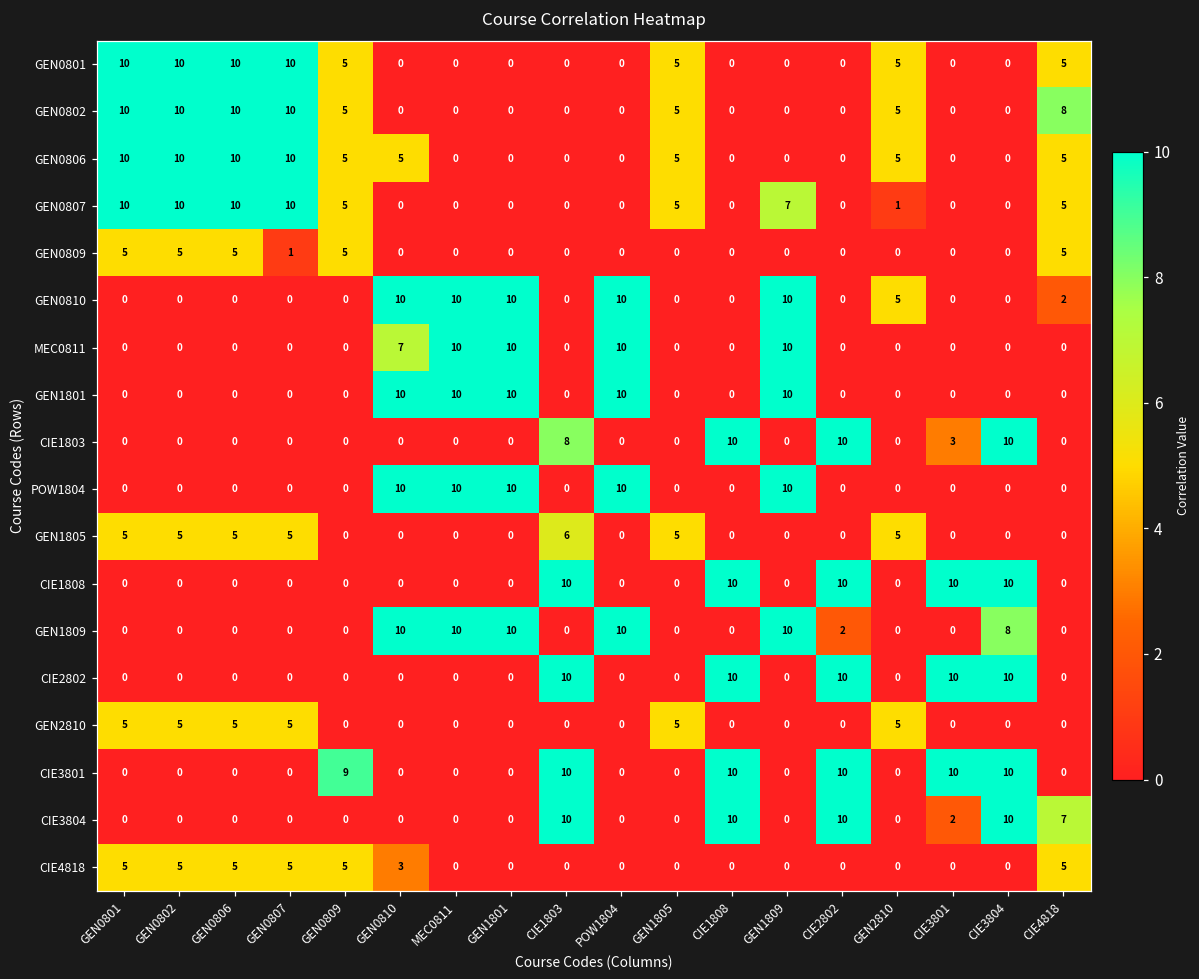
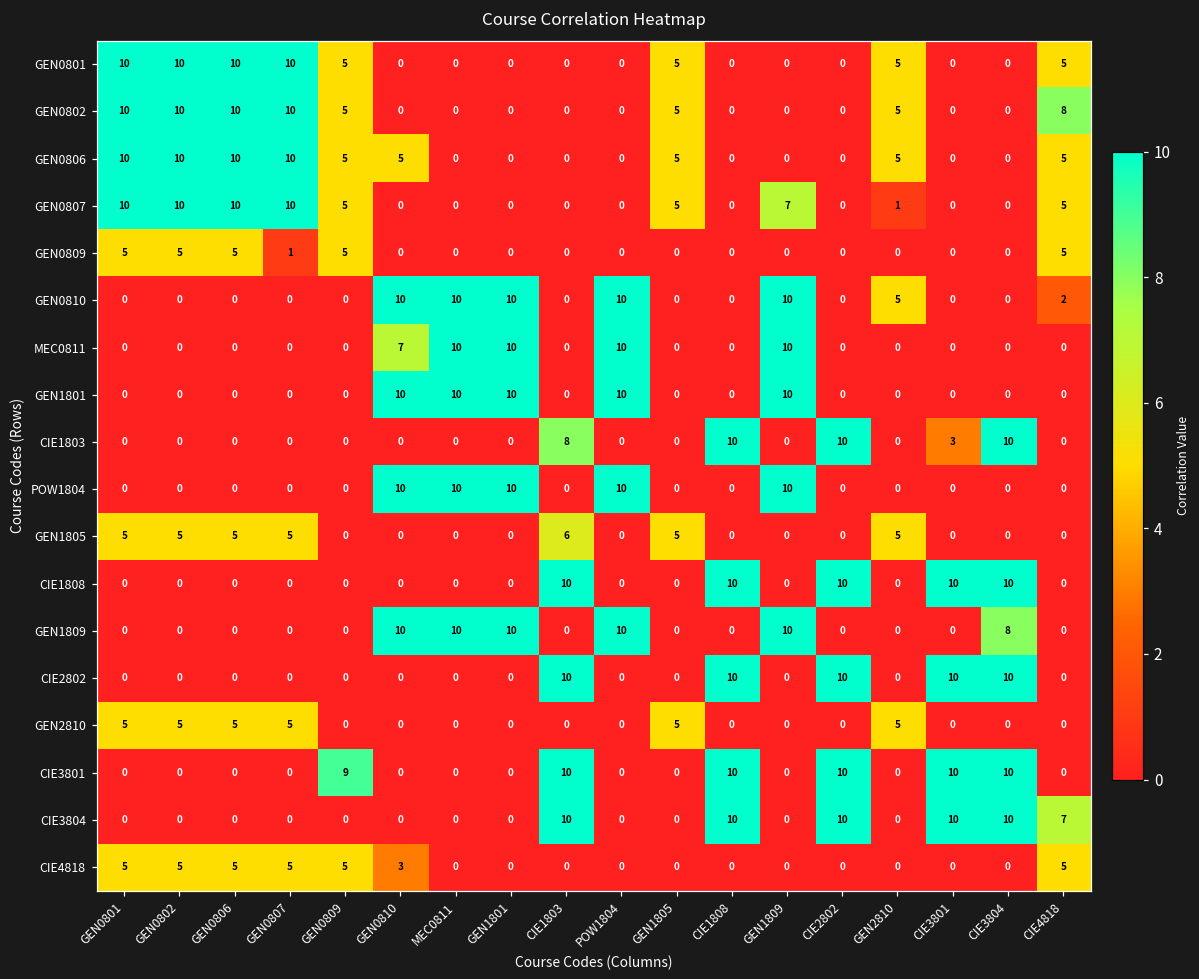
GEN1809, CIE2802: 2 -> 0
CIE3804, CIE3801: 2 -> 10
